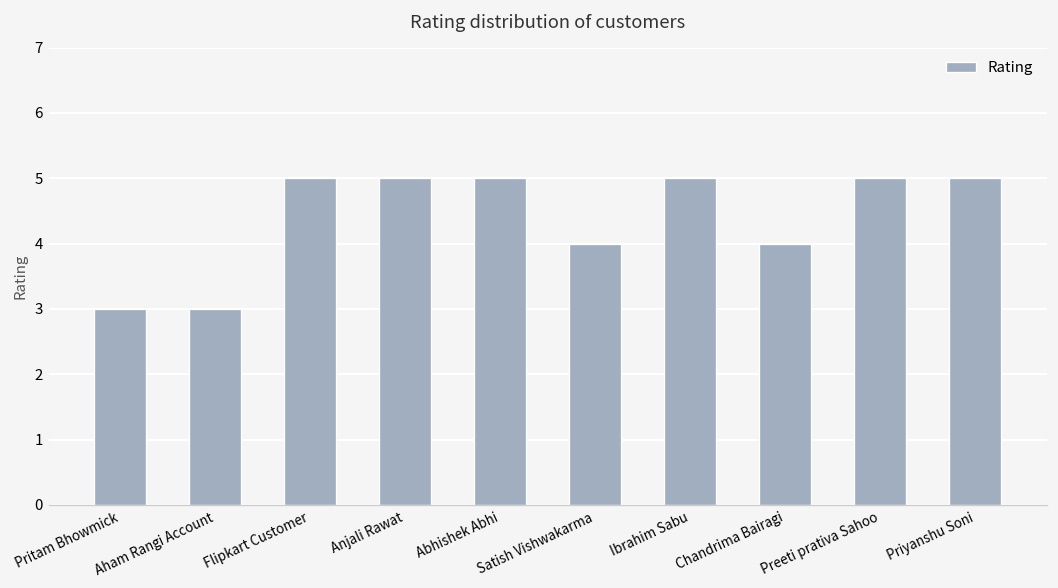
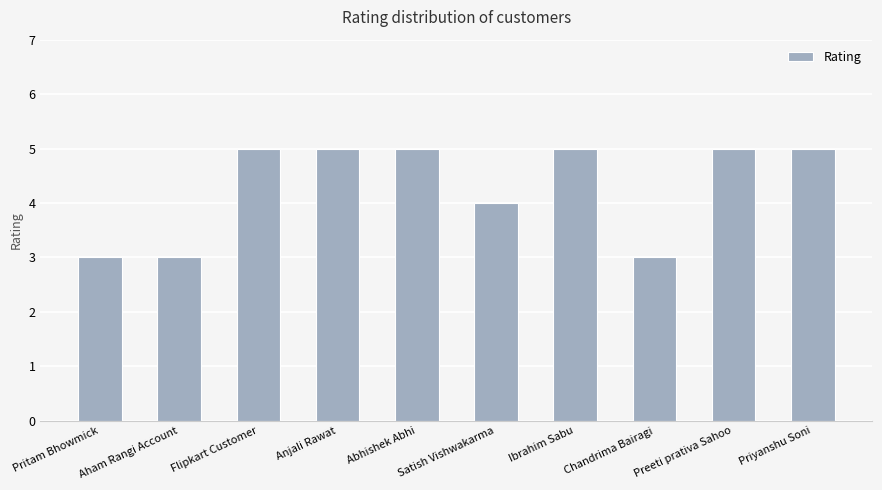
Chandrima Bairagi: 4 -> 3
